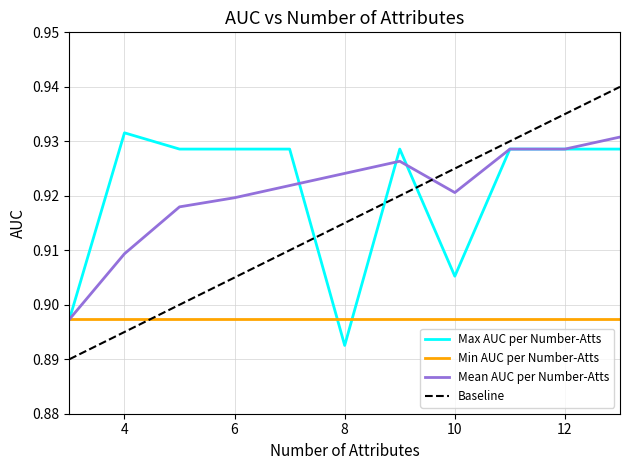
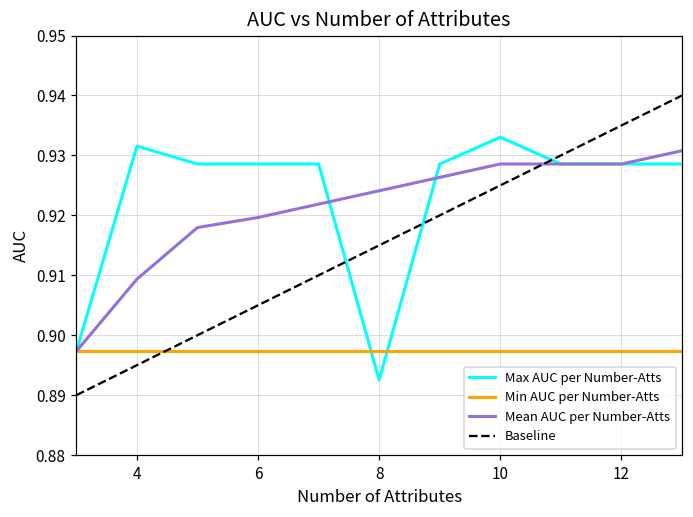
Max AUC per Number-Atts, 10: 0.905 -> 0.933
Mean AUC per Number-Atts, 10: 0.921 -> 0.929
